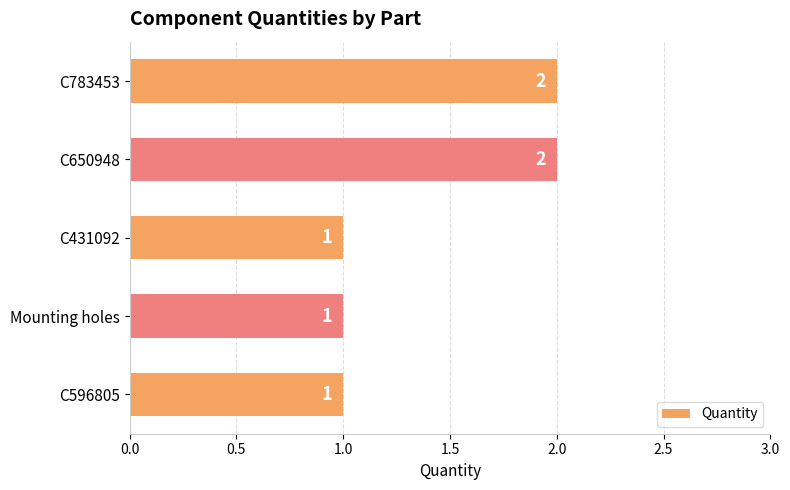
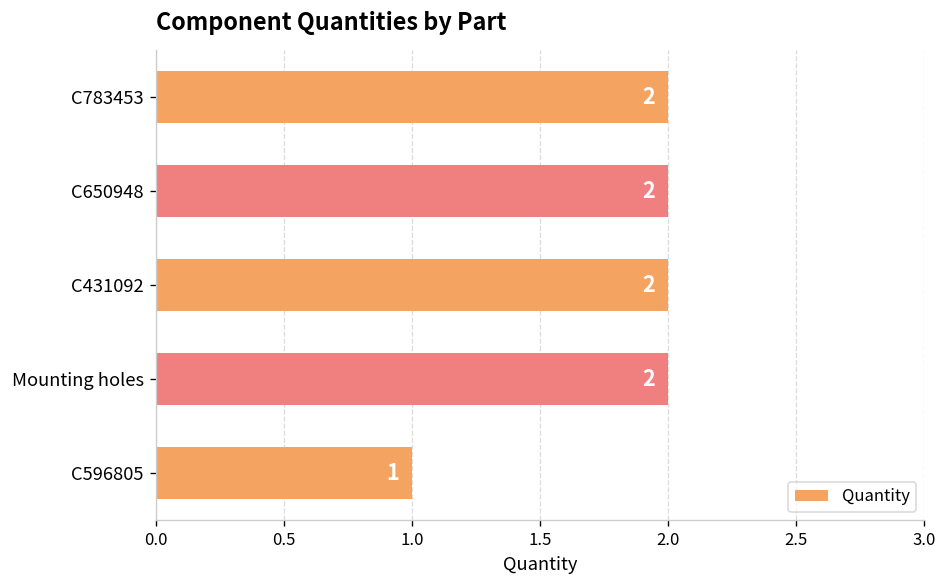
C431092: 1 -> 2
Mounting holes: 1 -> 2
